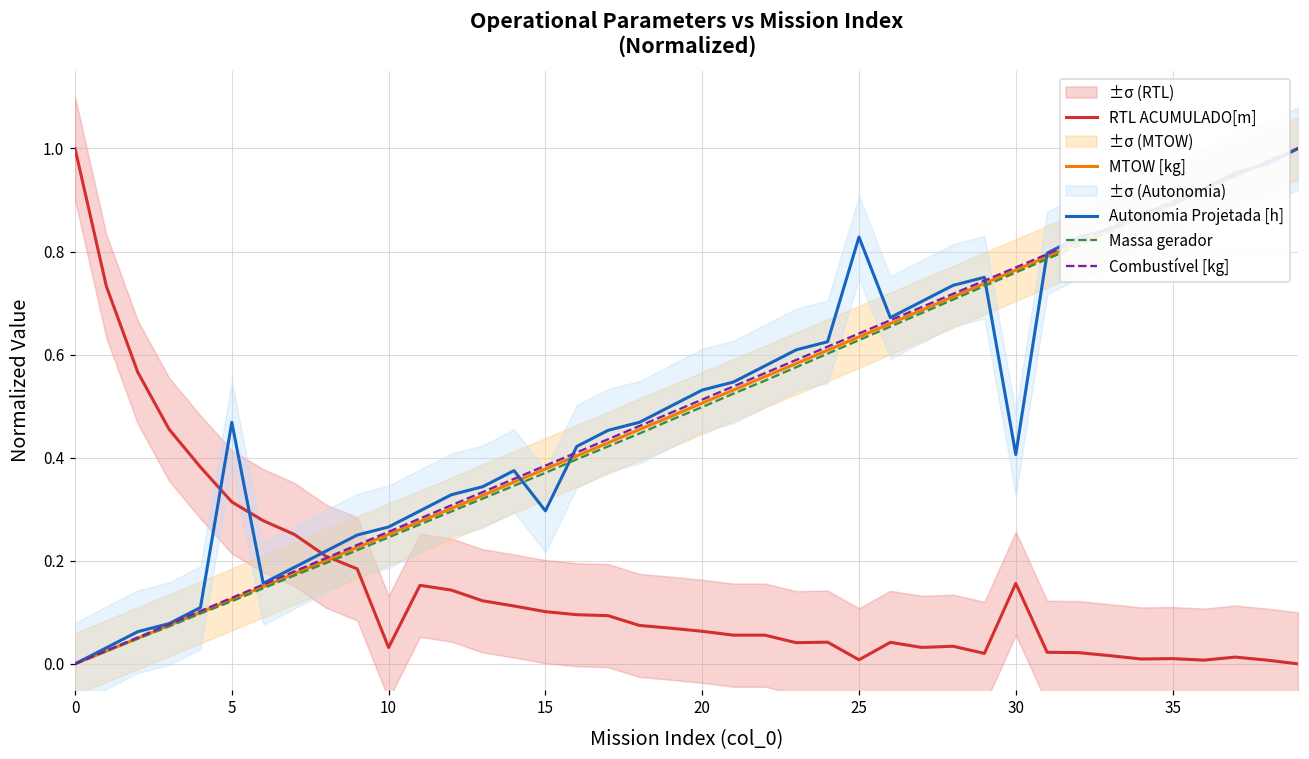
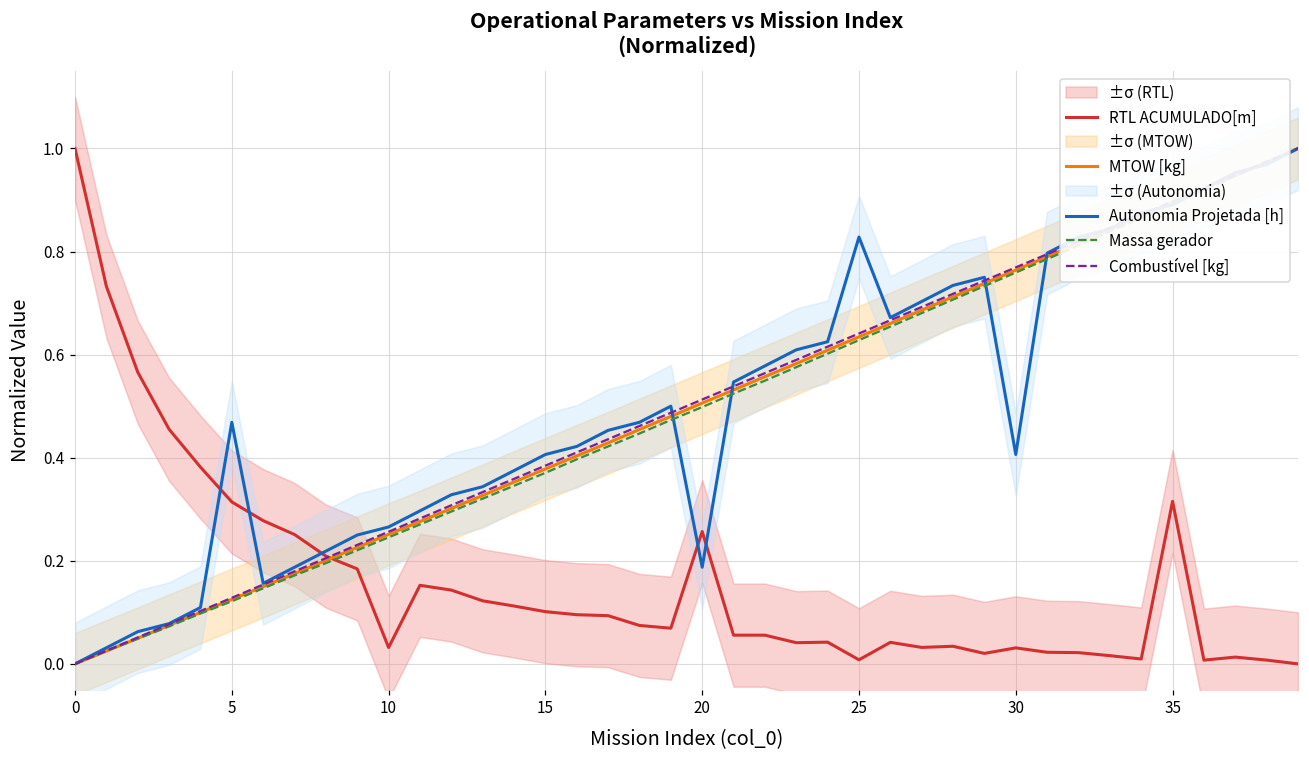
Autonomia Projetada [h], 15: 0.30 -> 0.41
RTL ACUMULADO[m], 20: 0.06 -> 0.26
Autonomia Projetada [h], 20: 0.53 -> 0.19
RTL ACUMULADO[m], 30: 0.16 -> 0.03
RTL ACUMULADO[m], 35: 0.01 -> 0.32
